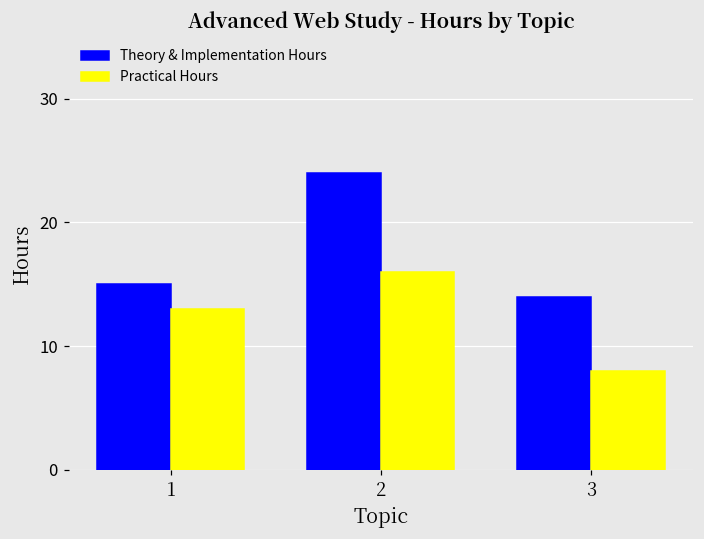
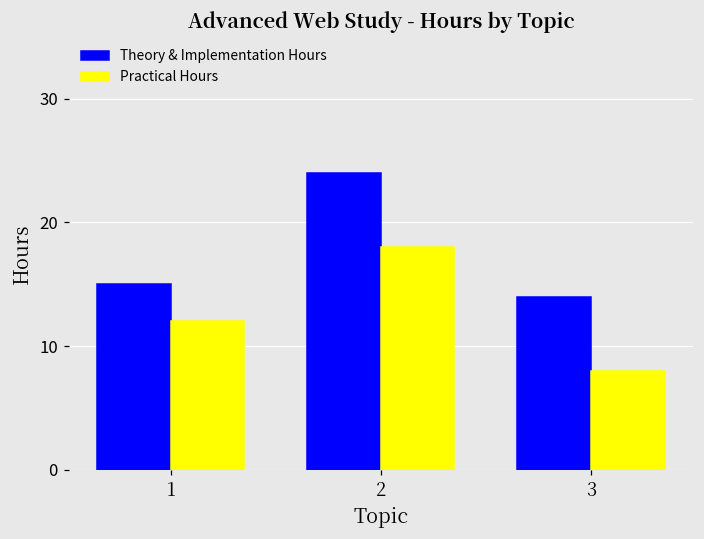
Practical Hours, 1: 13 -> 12
Practical Hours, 2: 16 -> 18
